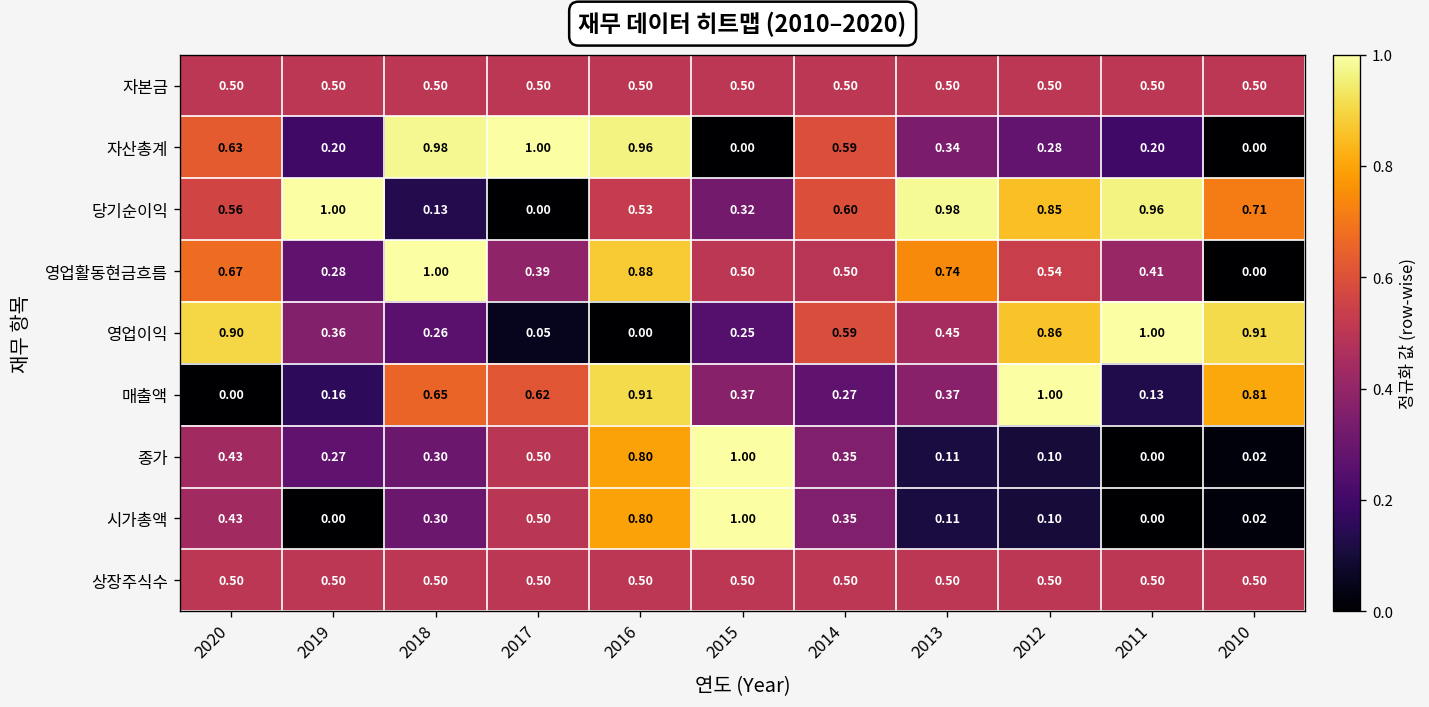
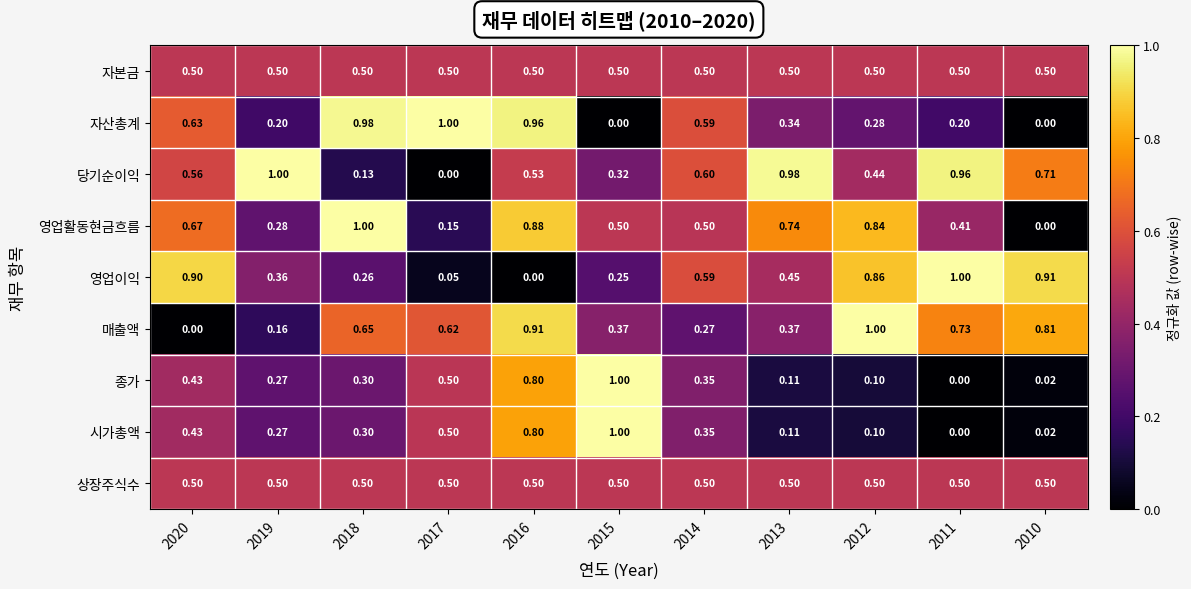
당기순이익, 2012: 0.85 -> 0.44
영업활동현금흐름, 2017: 0.39 -> 0.15
영업활동현금흐름, 2012: 0.54 -> 0.84
매출액, 2011: 0.13 -> 0.73
시가총액, 2019: 0.00 -> 0.27
